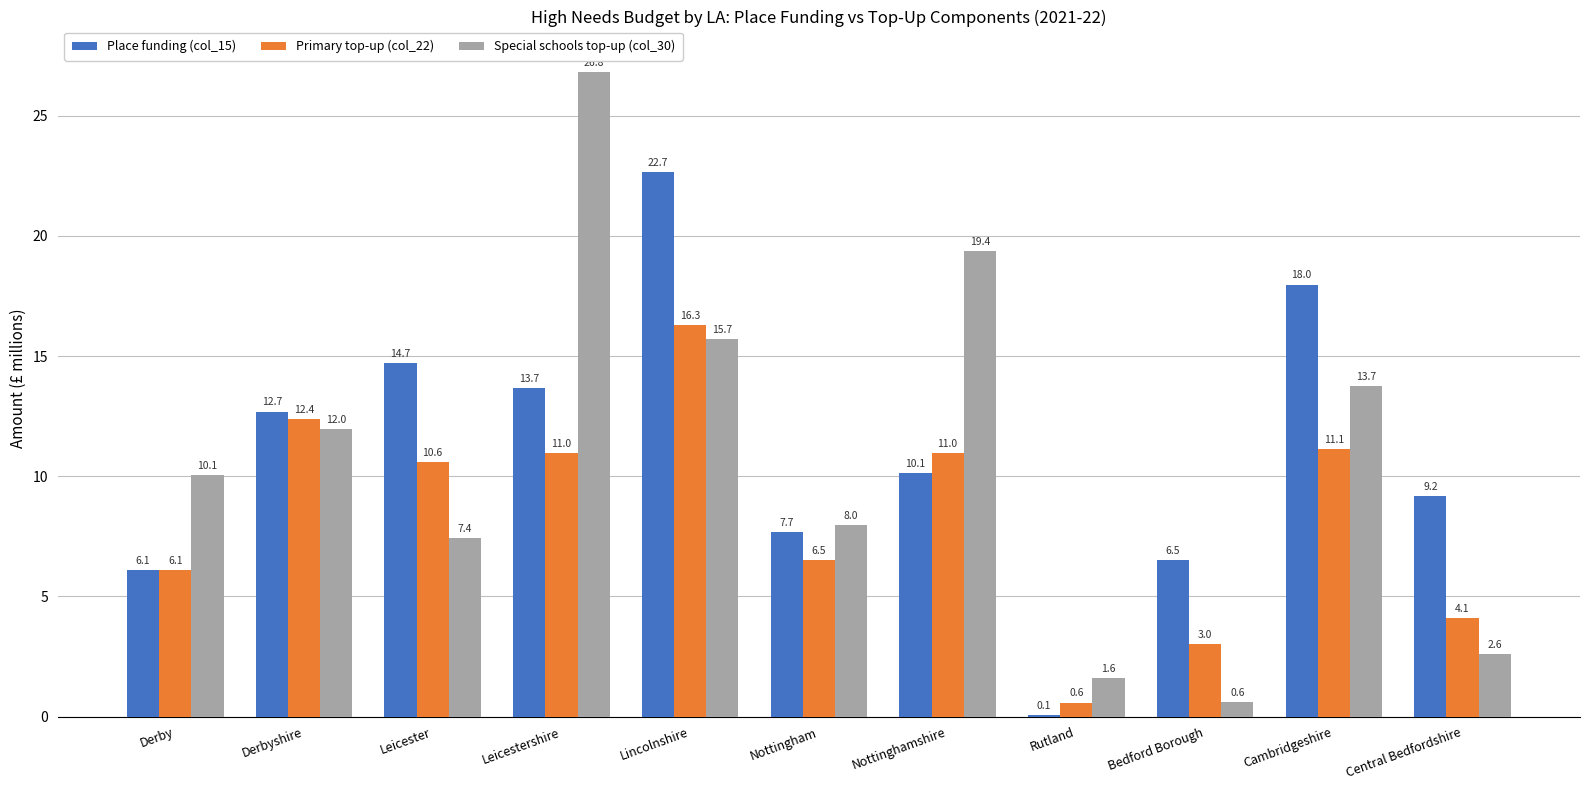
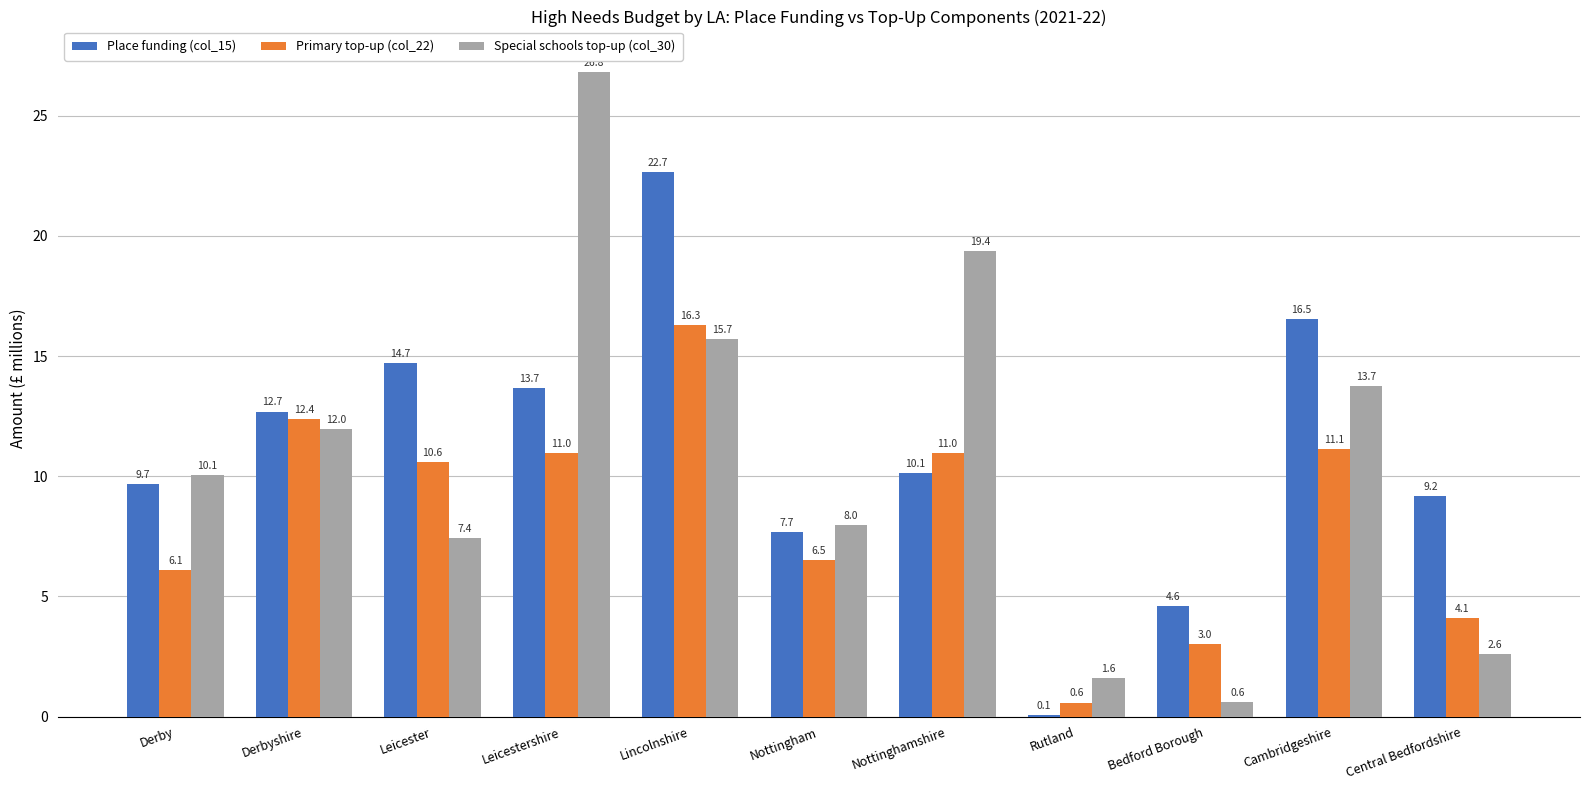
Place funding (col_15), Derby: 6.1 -> 9.7
Place funding (col_15), Bedford Borough: 6.5 -> 4.6
Place funding (col_15), Cambridgeshire: 18.0 -> 16.5
